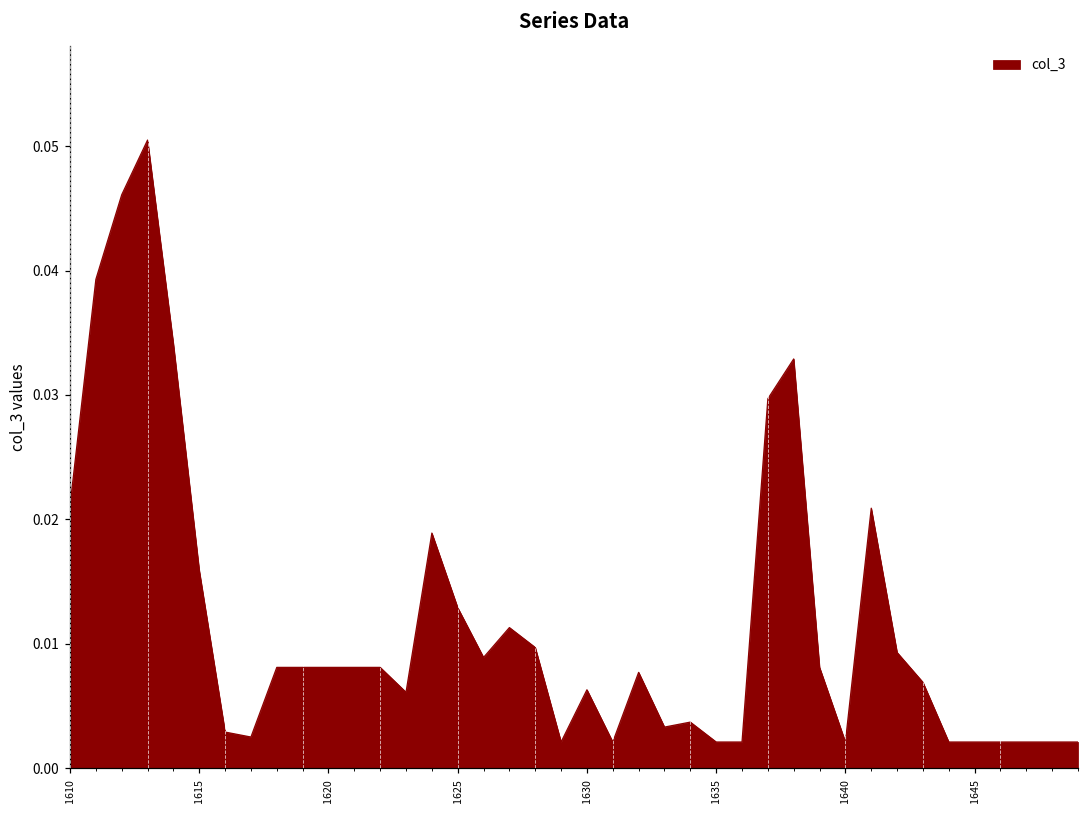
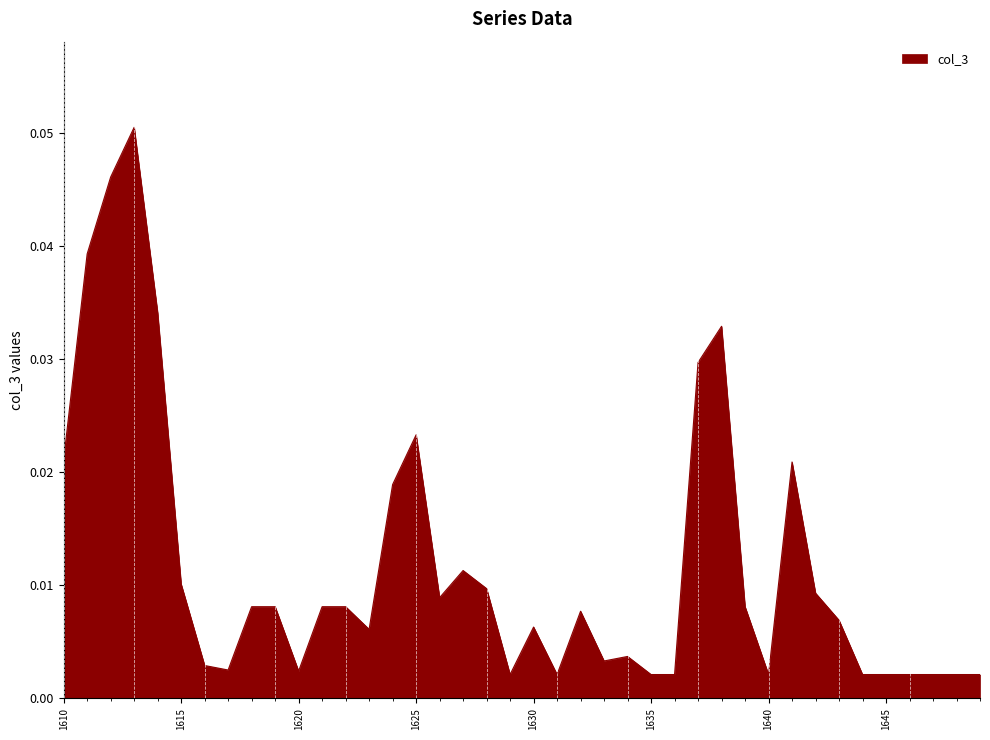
1615: 0.0159 -> 0.0101
1620: 0.0081 -> 0.0024
1625: 0.0129 -> 0.0233
